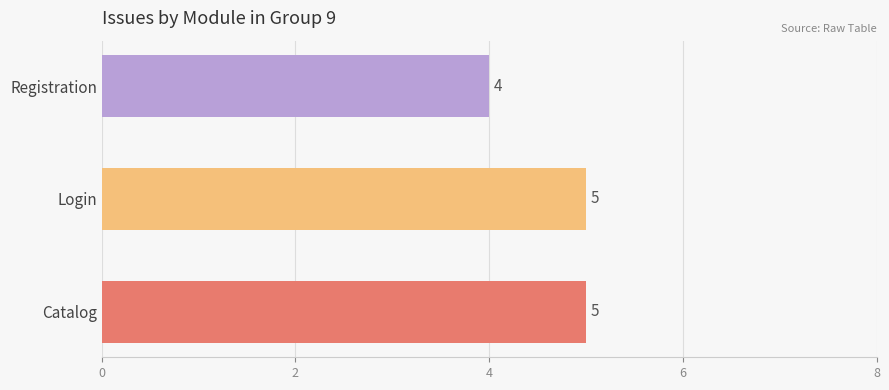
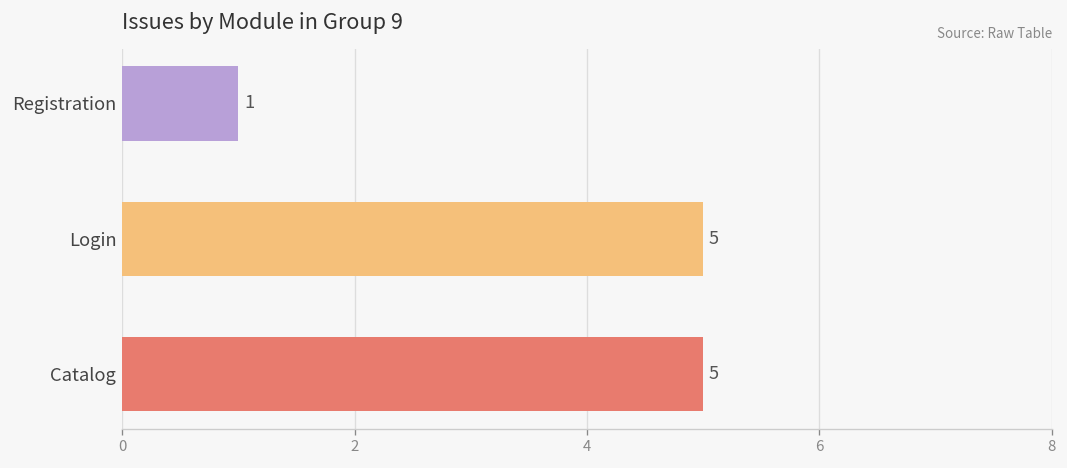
Registration: 4 -> 1
